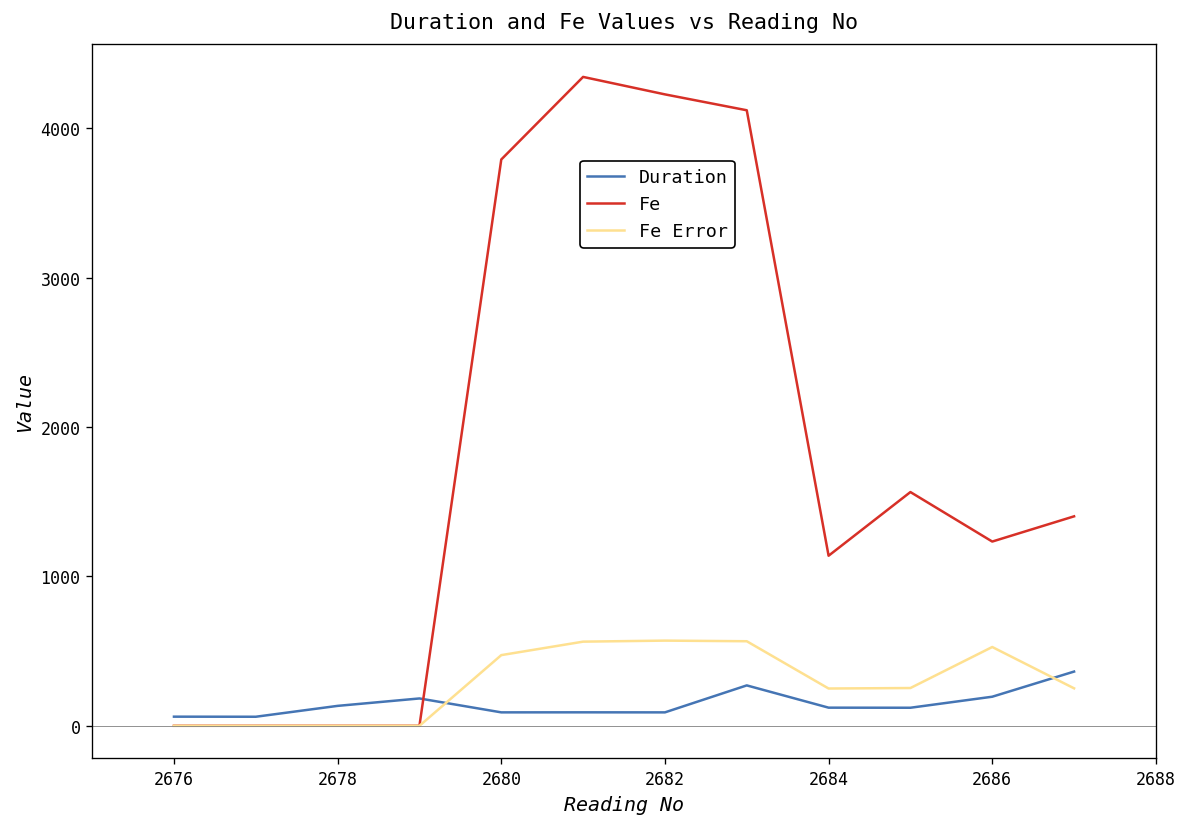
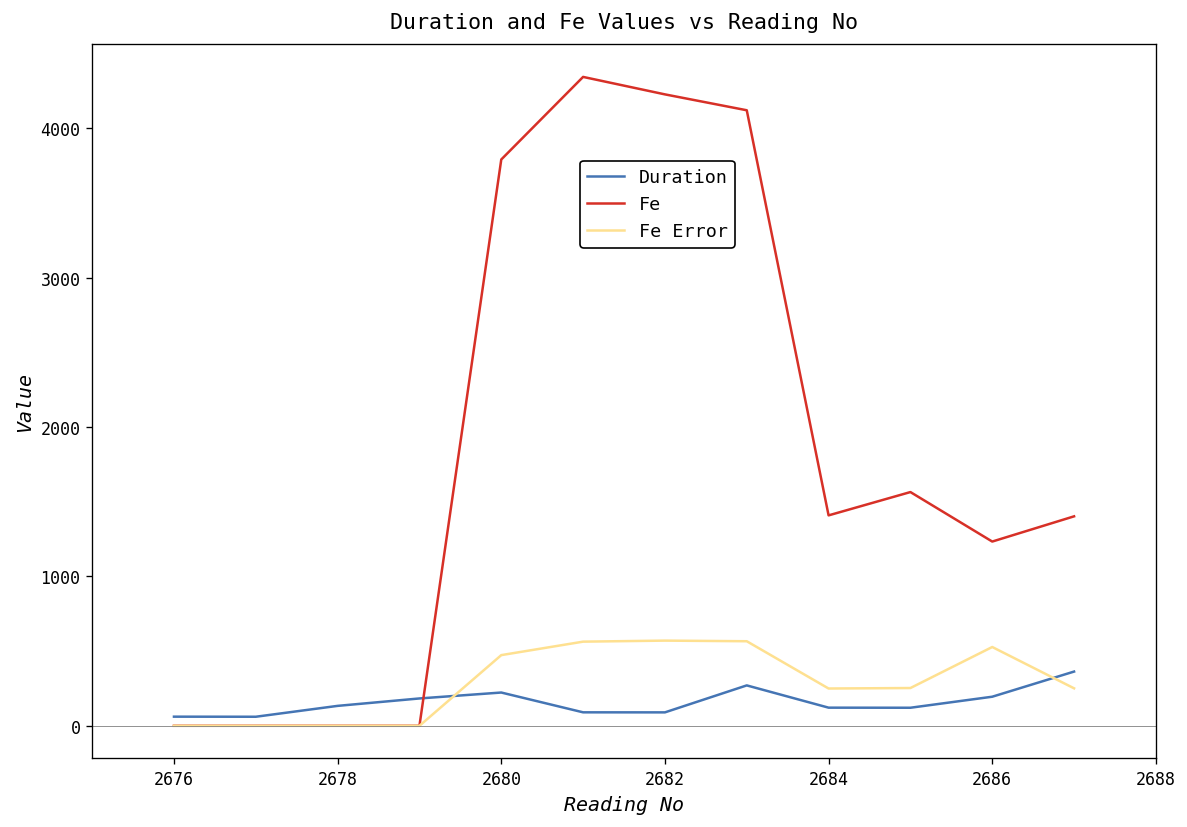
Duration, 2680: 90 -> 220
Fe, 2684: 1140 -> 1410
